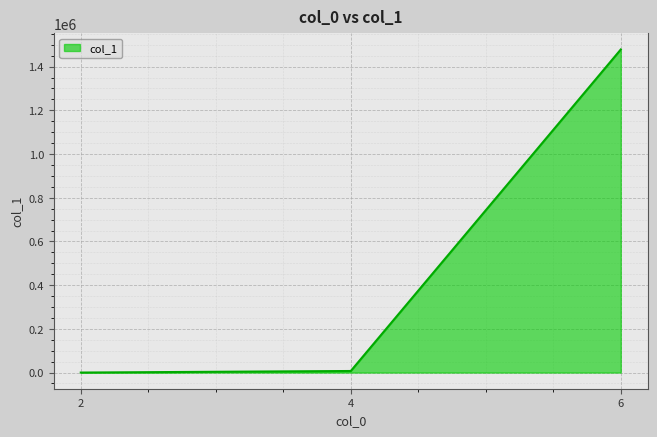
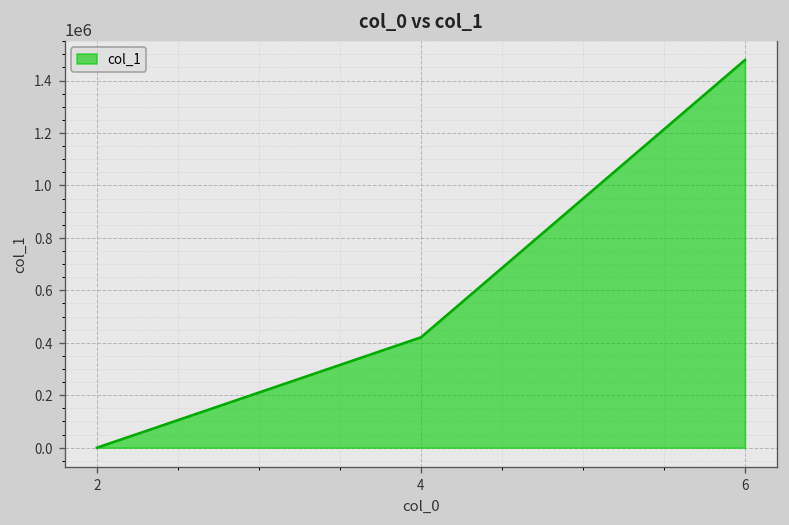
4: 10000 -> 420000
